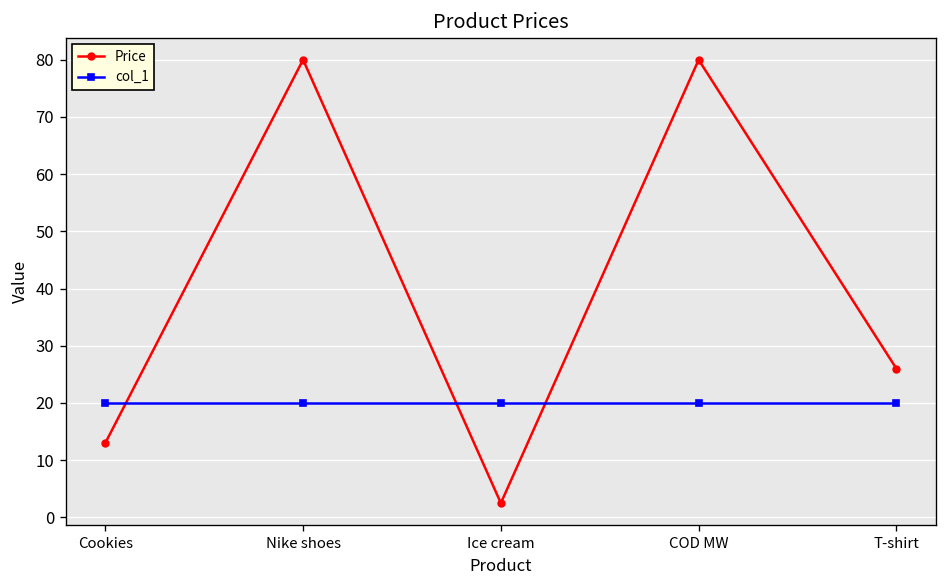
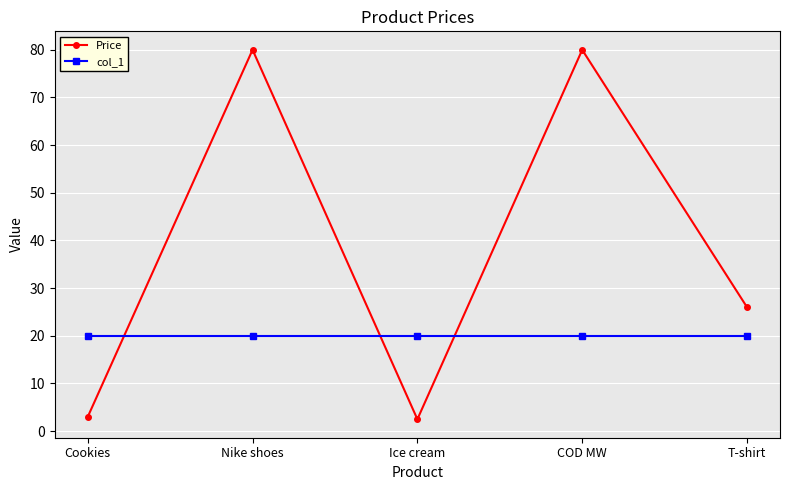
Price, Cookies: 13 -> 3
